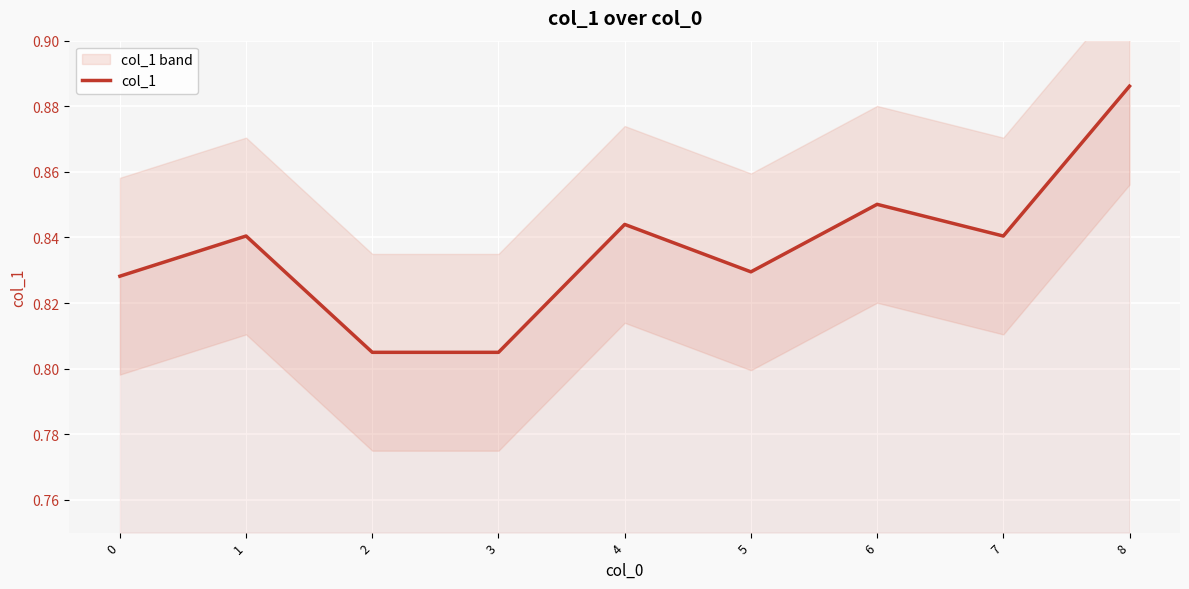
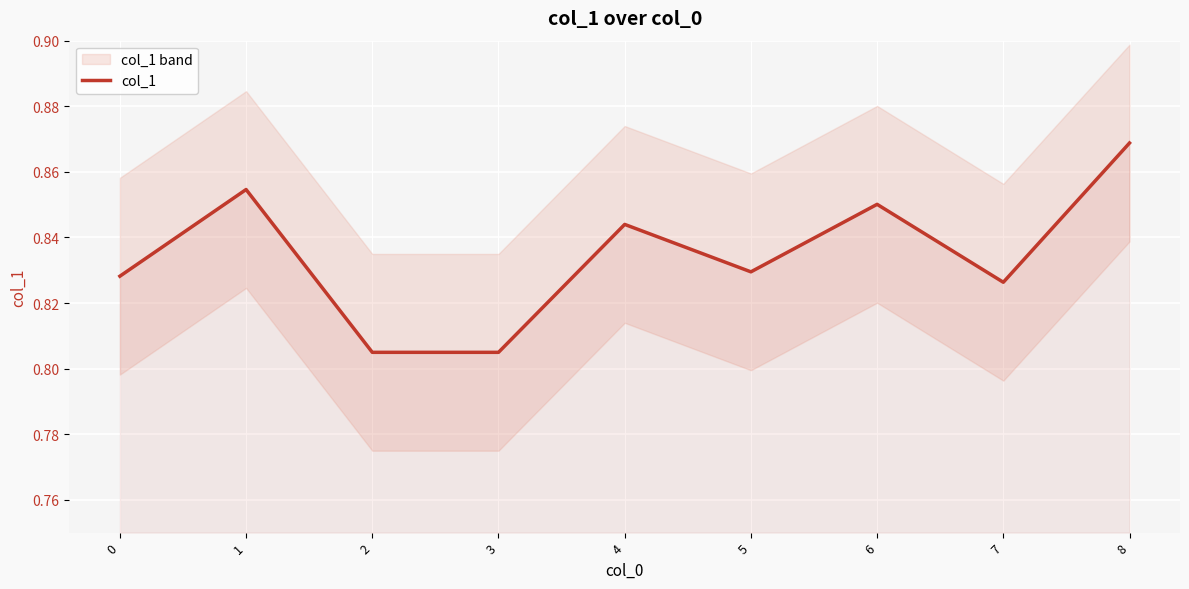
col_1, 1: 0.840 -> 0.855
col_1, 7: 0.840 -> 0.826
col_1, 8: 0.886 -> 0.869
